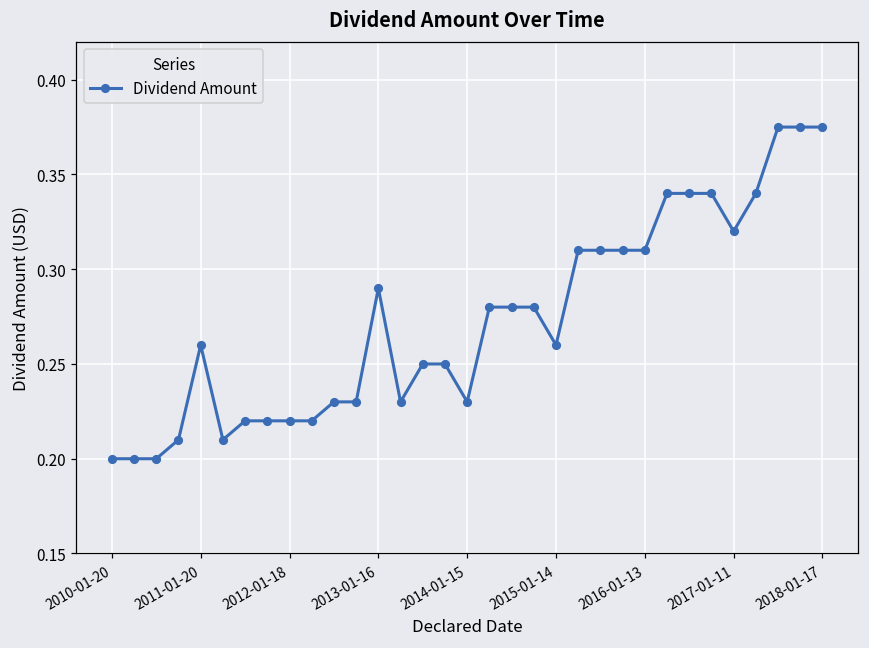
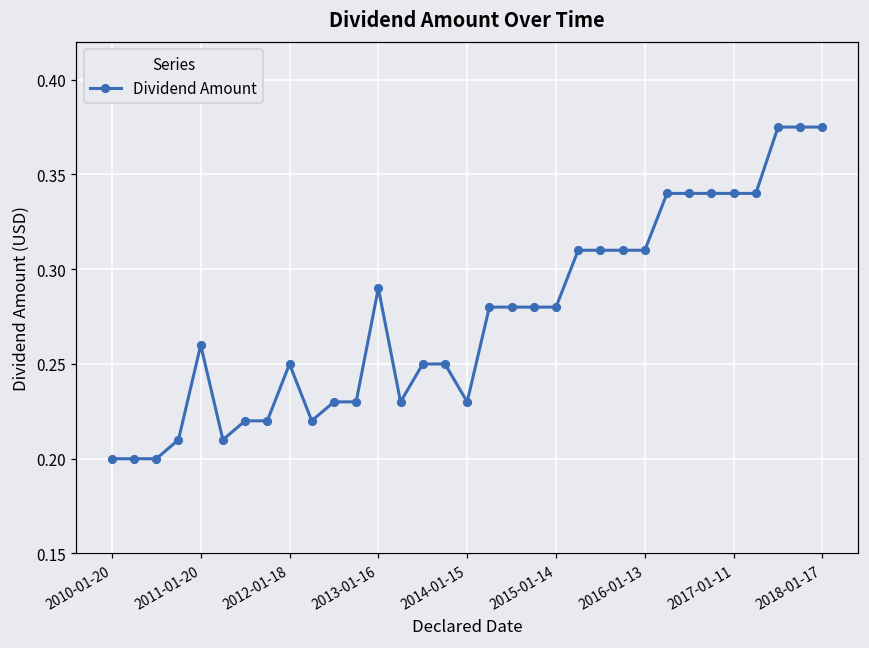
2012-01-18: 0.22 -> 0.25
2015-01-14: 0.26 -> 0.28
2017-01-11: 0.32 -> 0.34
